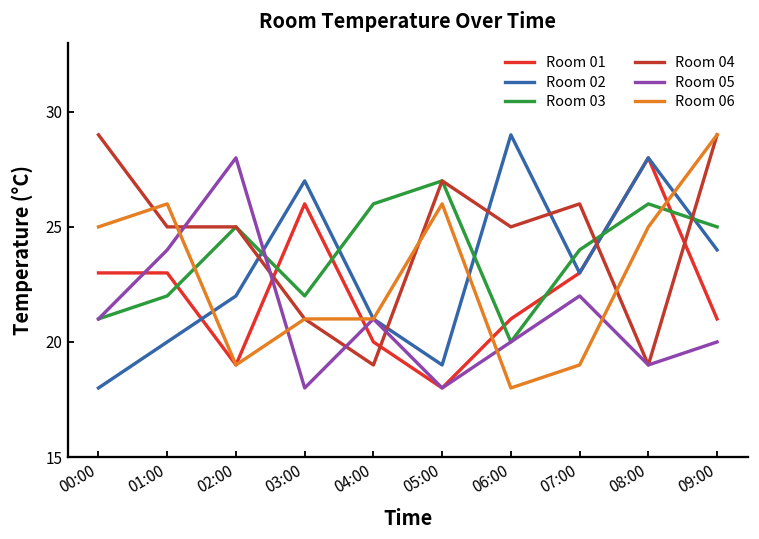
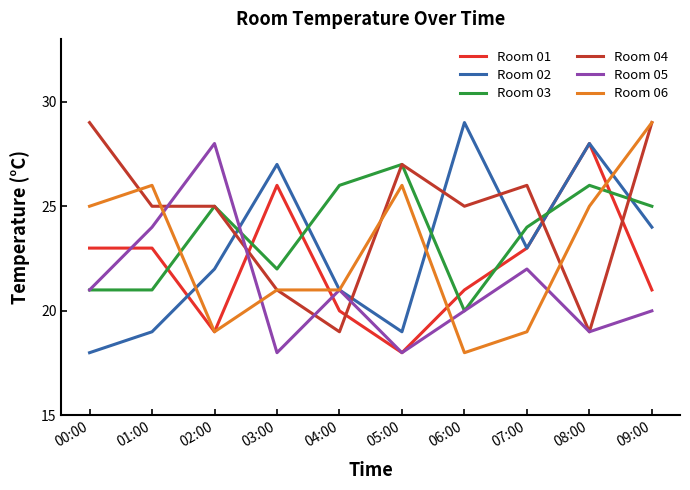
Room 02, 01:00: 20 -> 19
Room 03, 01:00: 22 -> 21
